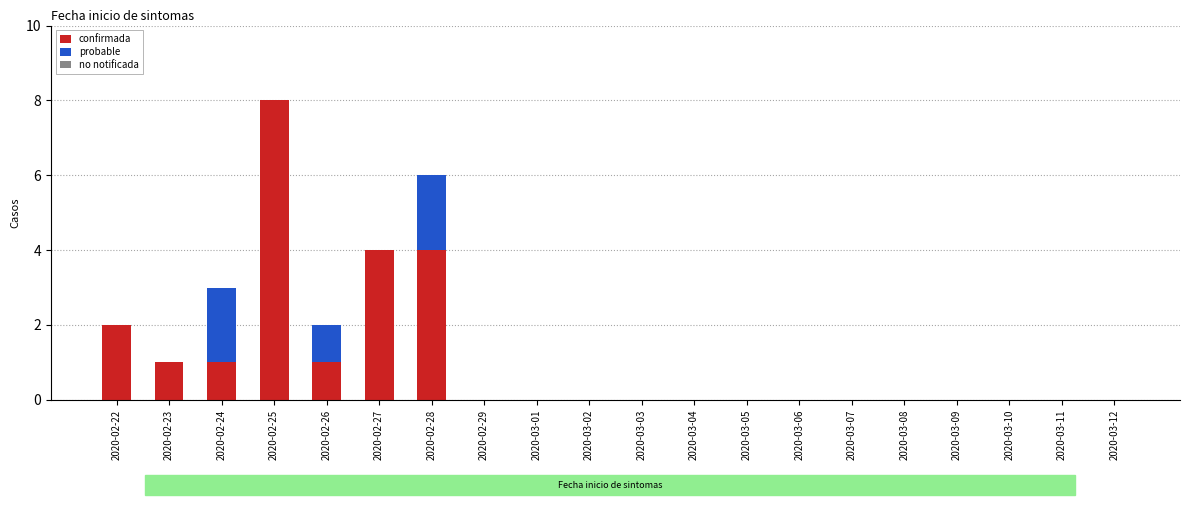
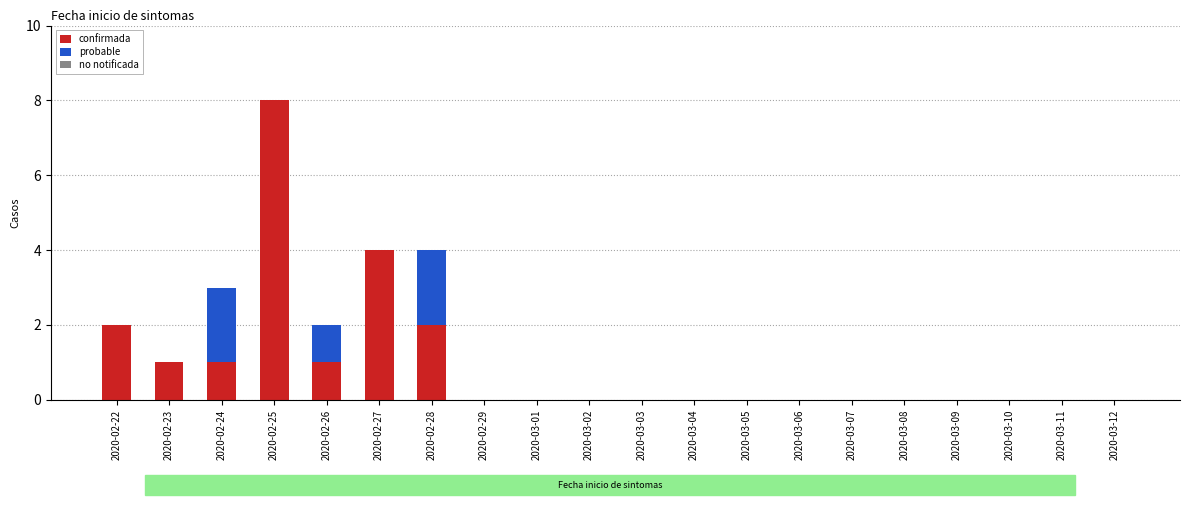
confirmada, 2020-02-28: 4 -> 2
